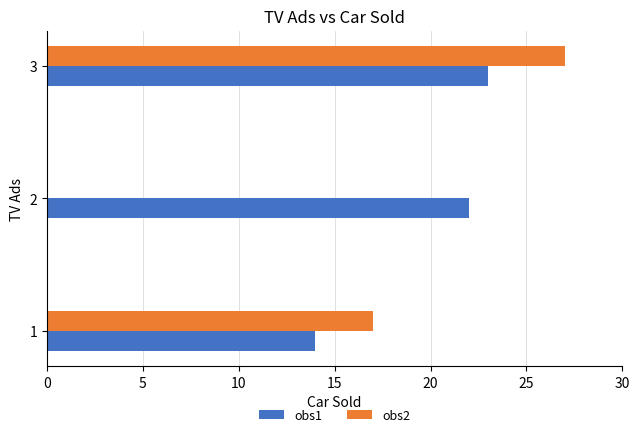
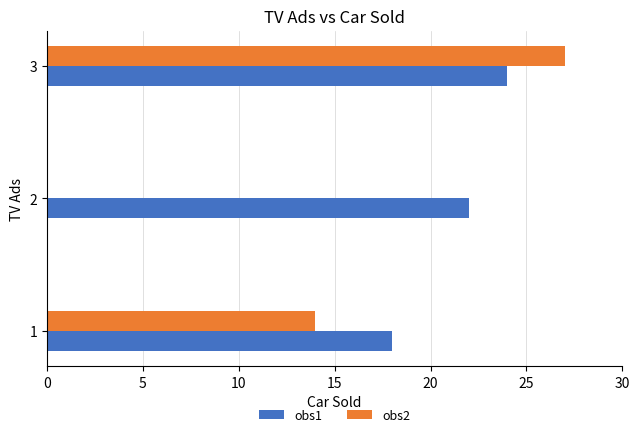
obs1, 3: 23 -> 24
obs2, 1: 17 -> 14
obs1, 1: 14 -> 18
